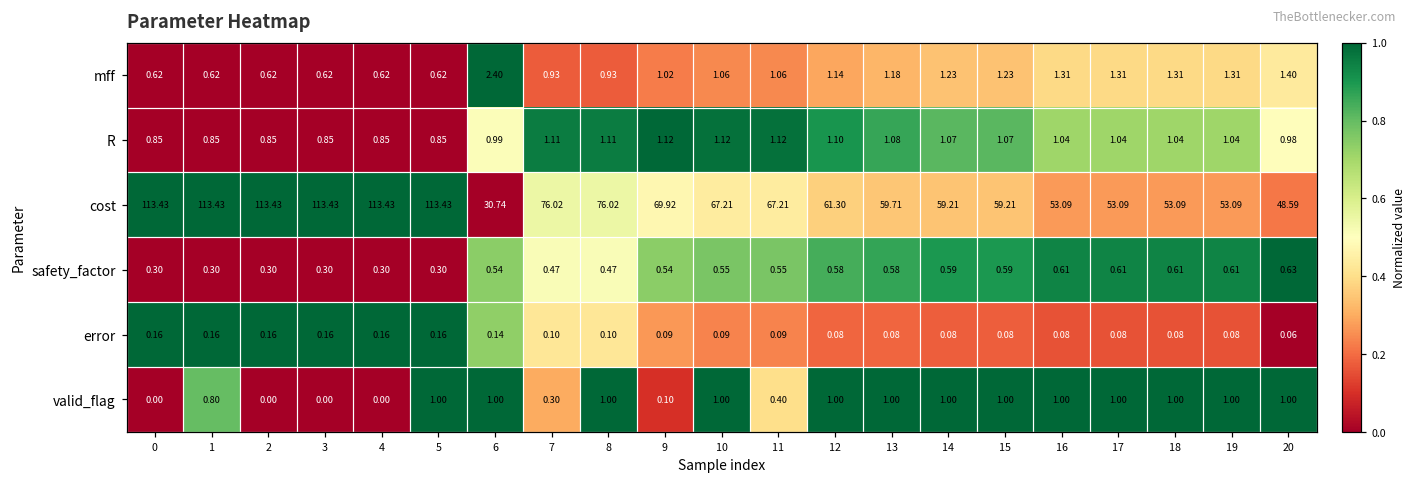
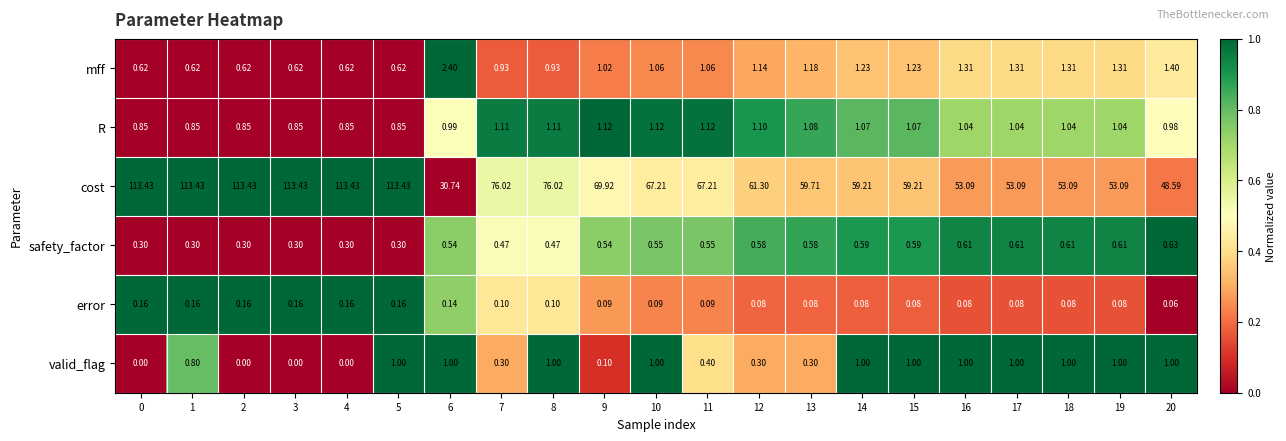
valid_flag, 12: 1.00 -> 0.30
valid_flag, 13: 1.00 -> 0.30
